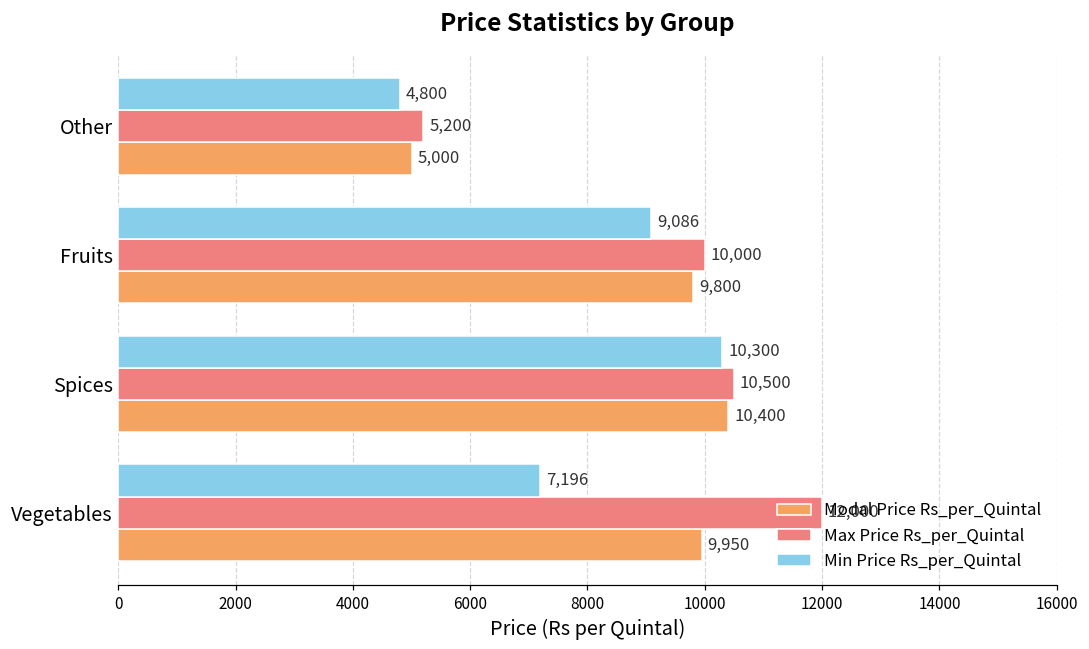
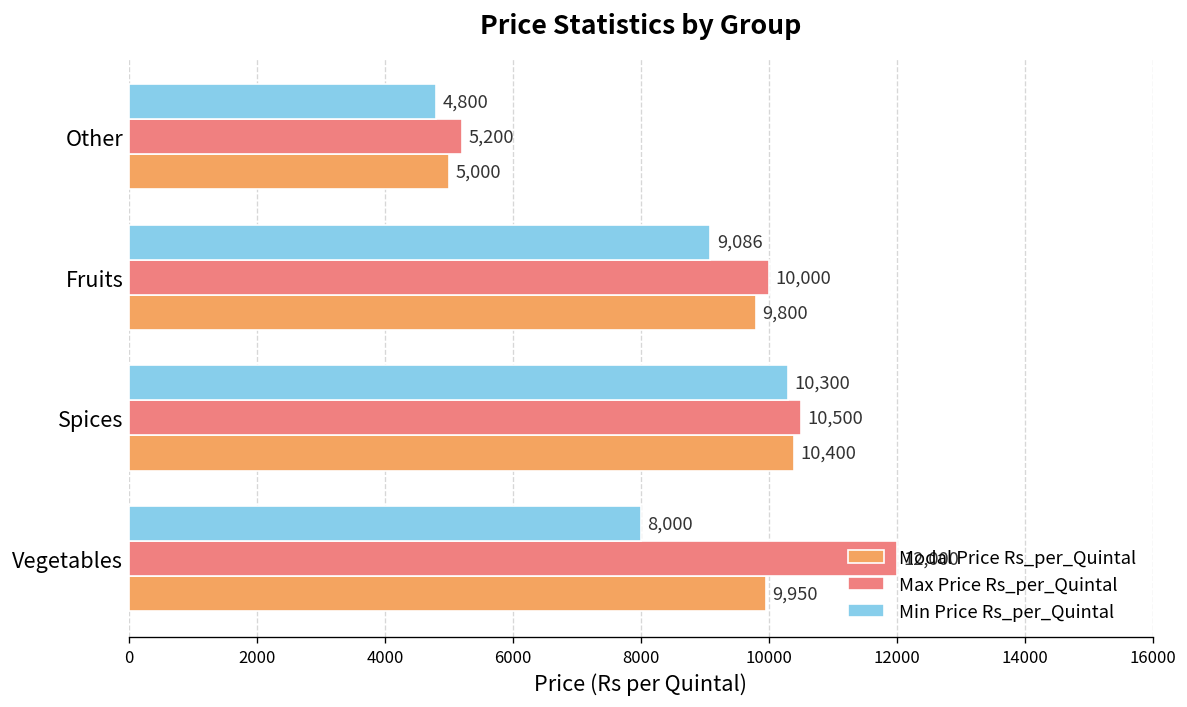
Min Price Rs_per_Quintal, Vegetables: 7,196 -> 8,000
